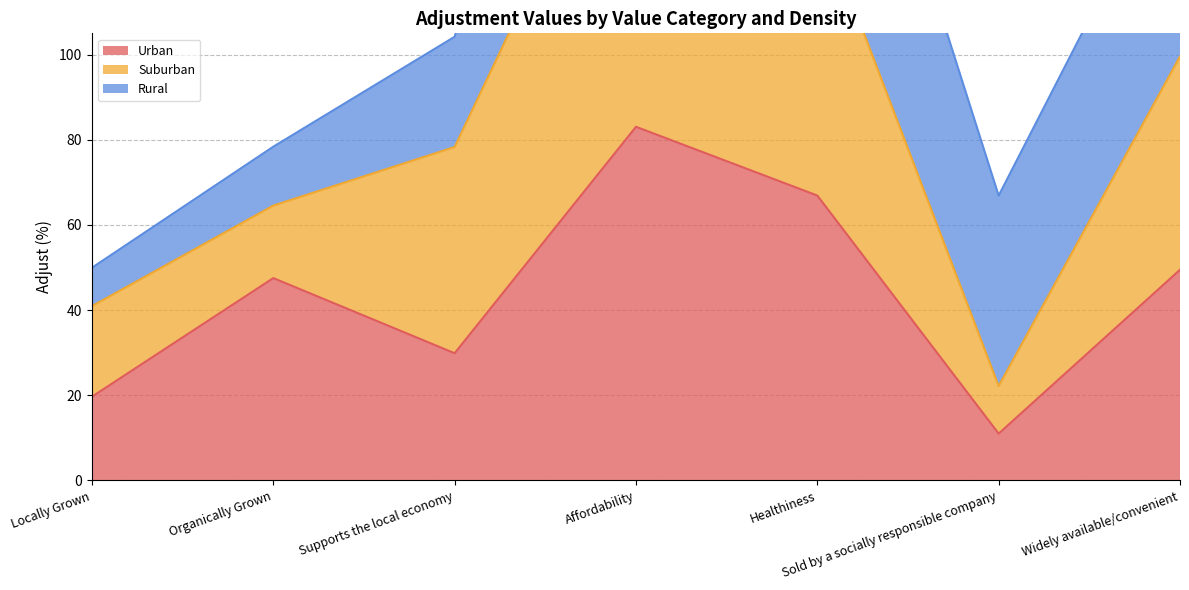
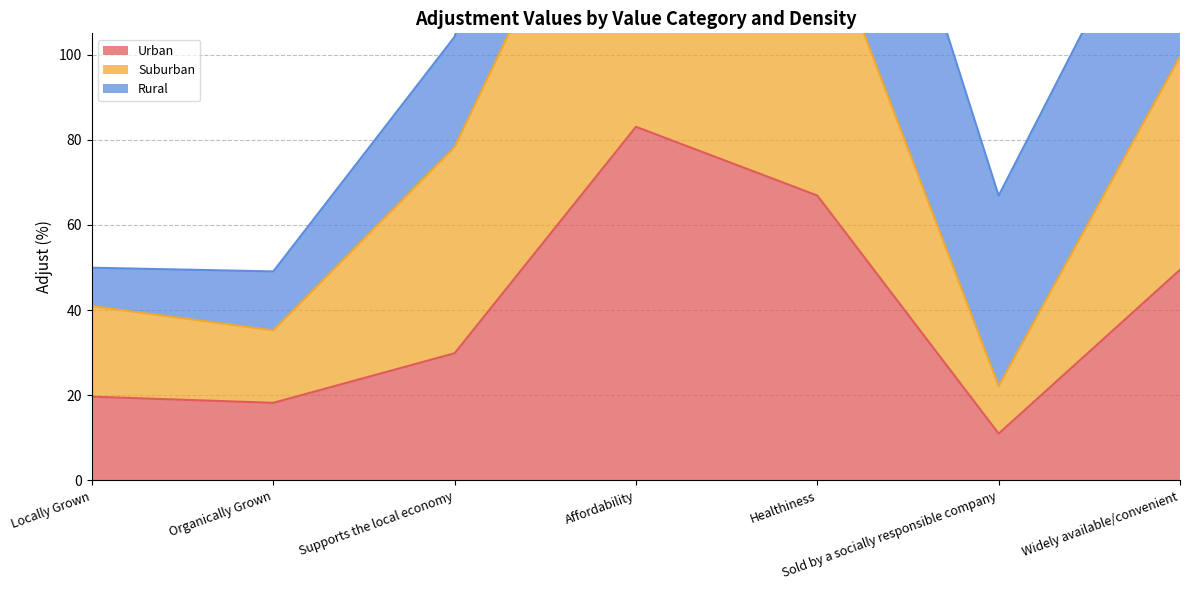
Urban, Organically Grown: 48 -> 18
